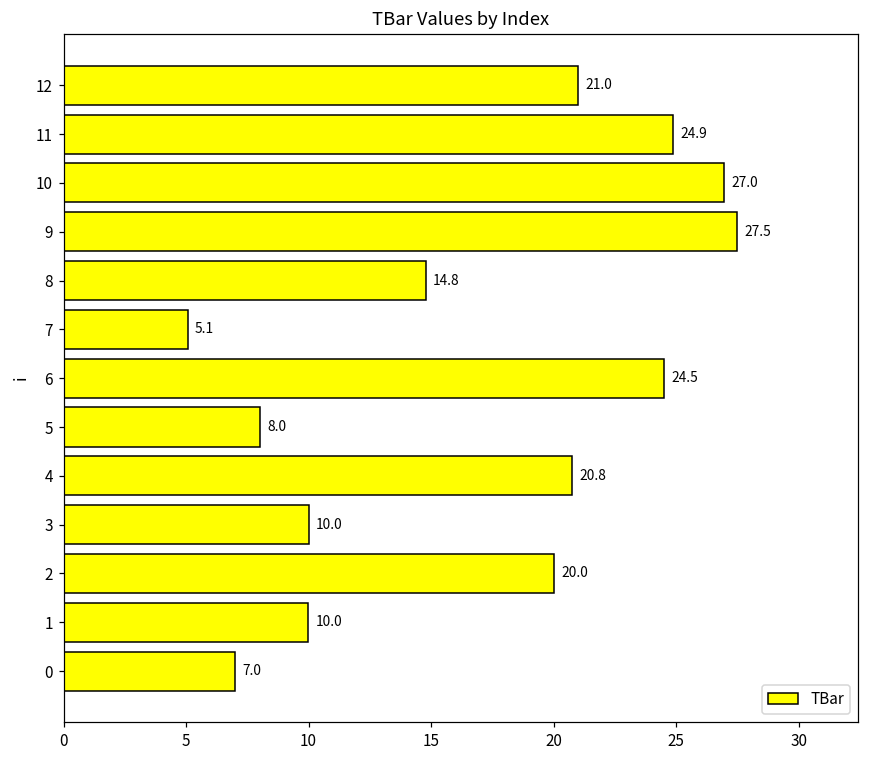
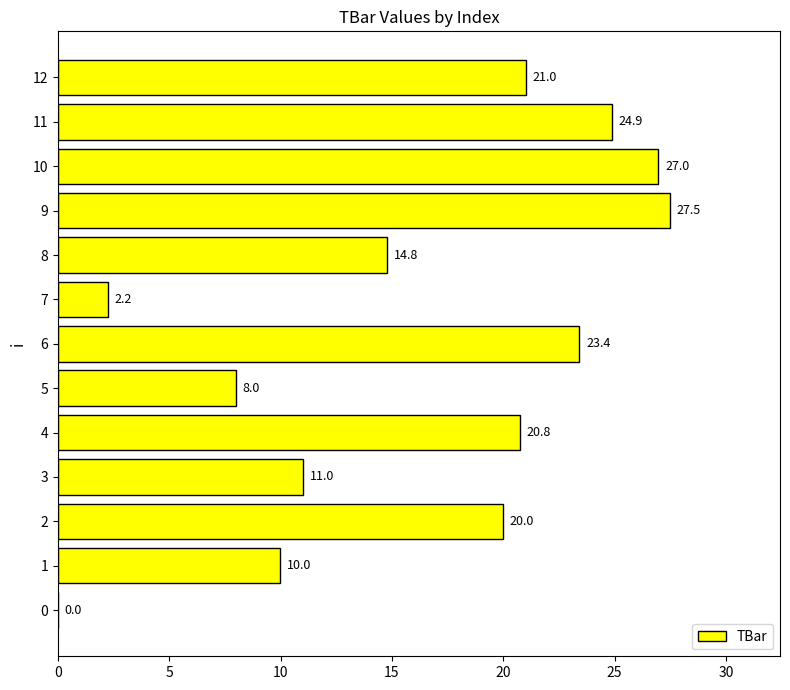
7: 5.1 -> 2.2
6: 24.5 -> 23.4
3: 10.0 -> 11.0
0: 7.0 -> 0.0
